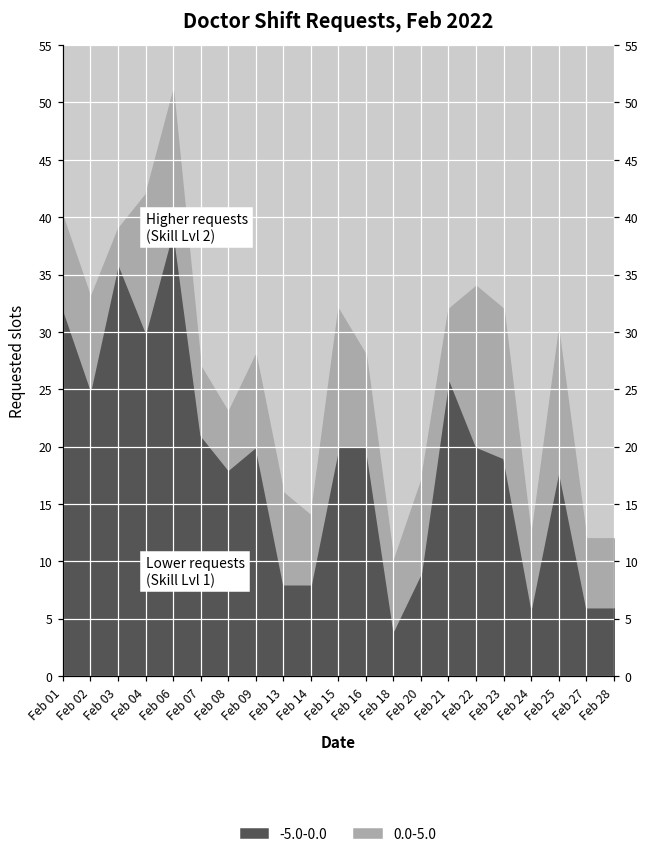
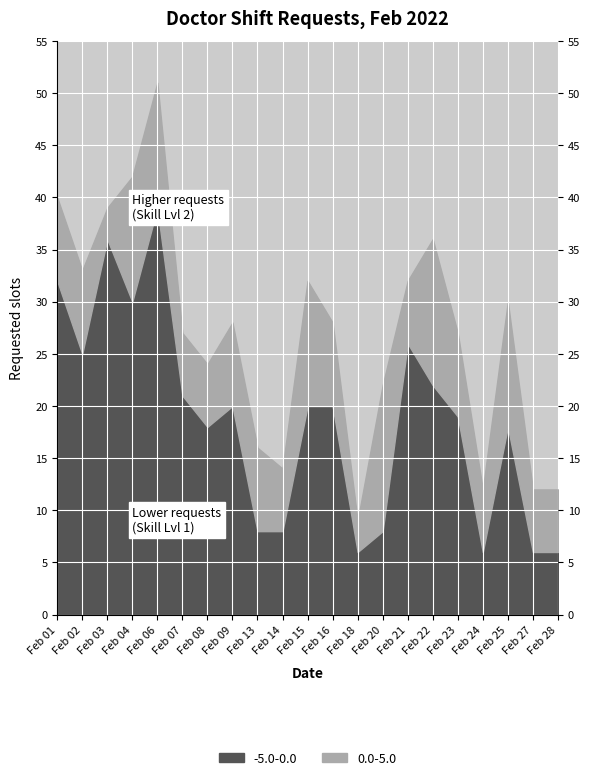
0.0-5.0, Feb 08: 5 -> 6
-5.0-0.0, Feb 18: 4 -> 6
0.0-5.0, Feb 18: 6 -> 3
-5.0-0.0, Feb 20: 9 -> 8
0.0-5.0, Feb 20: 8 -> 14
-5.0-0.0, Feb 22: 20 -> 22
0.0-5.0, Feb 23: 13 -> 8
